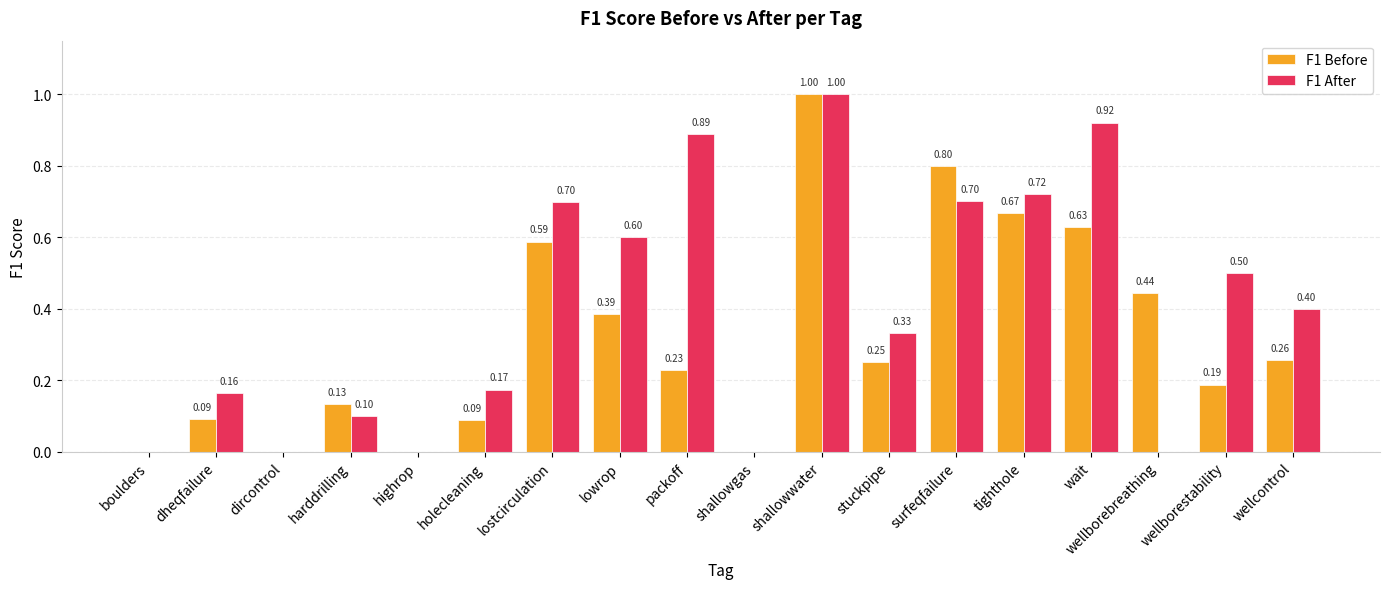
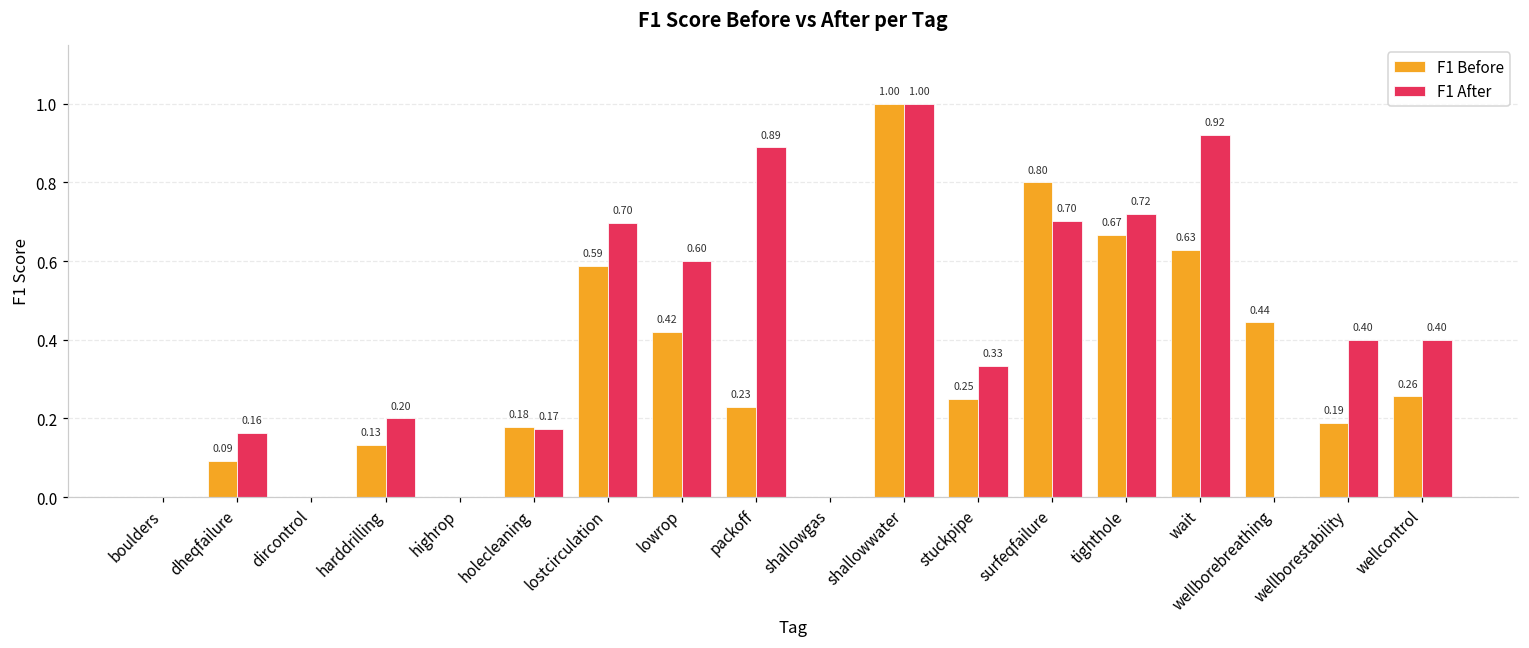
F1 After, harddrilling: 0.10 -> 0.20
F1 Before, holecleaning: 0.09 -> 0.18
F1 Before, lowrop: 0.39 -> 0.42
F1 After, wellborestability: 0.50 -> 0.40
